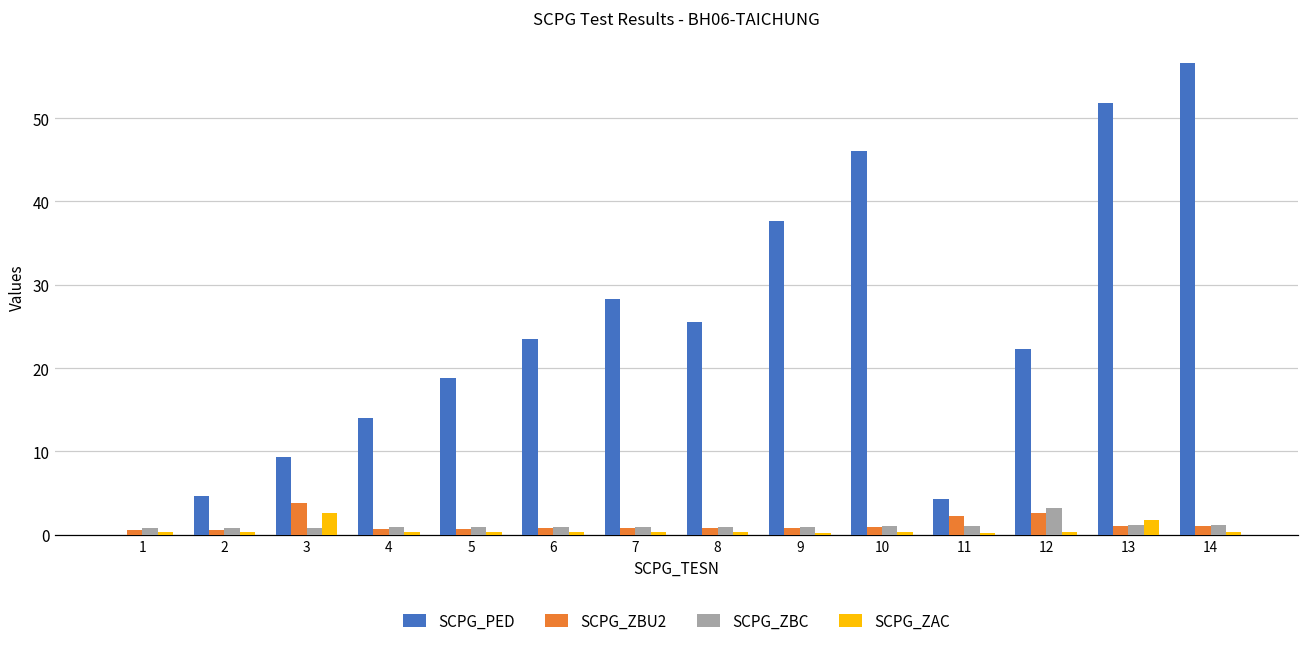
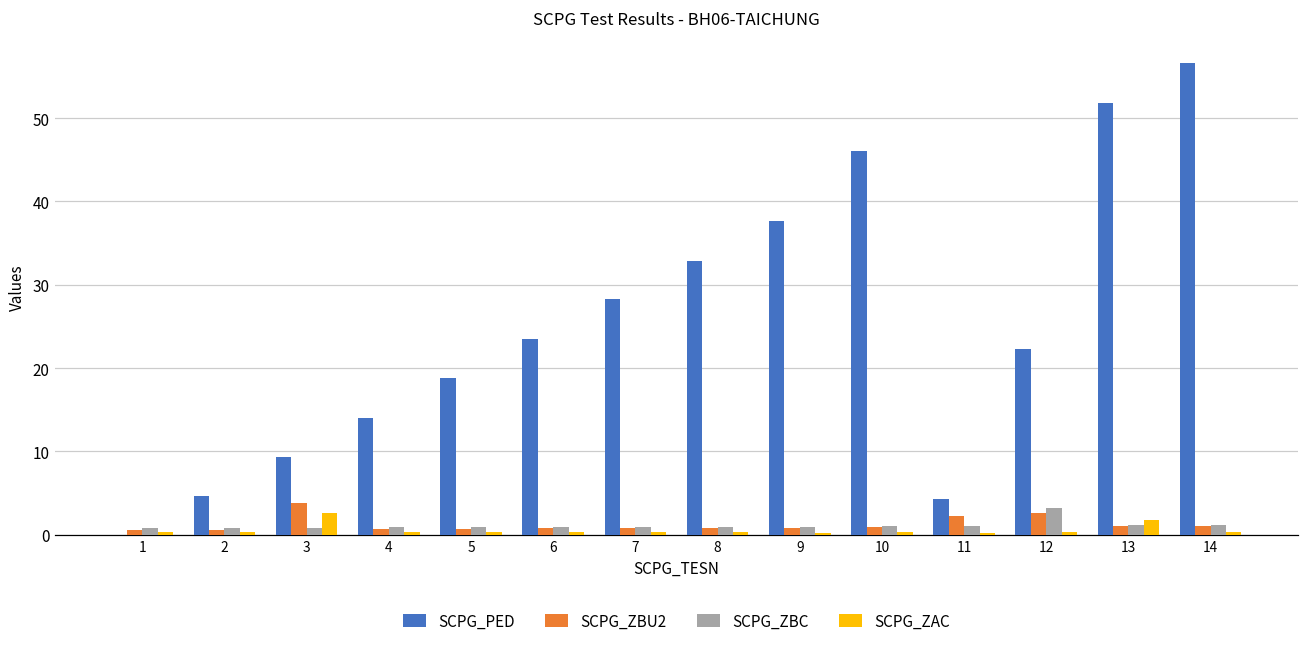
SCPG_PED, 8: 26 -> 33
